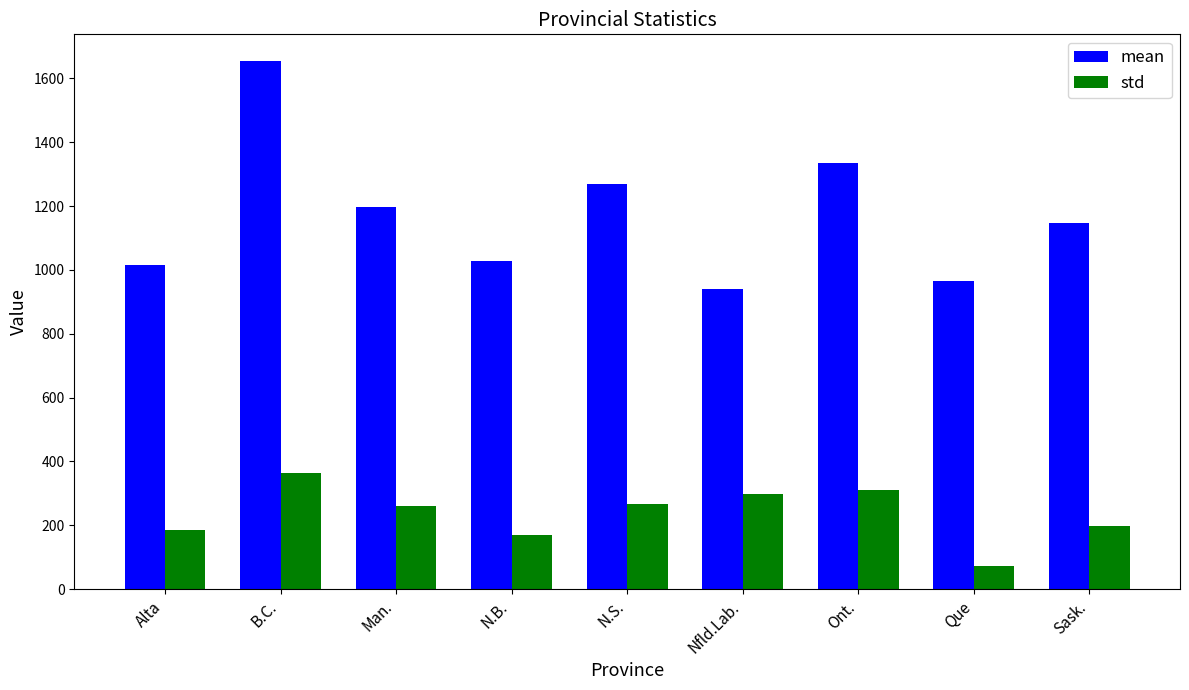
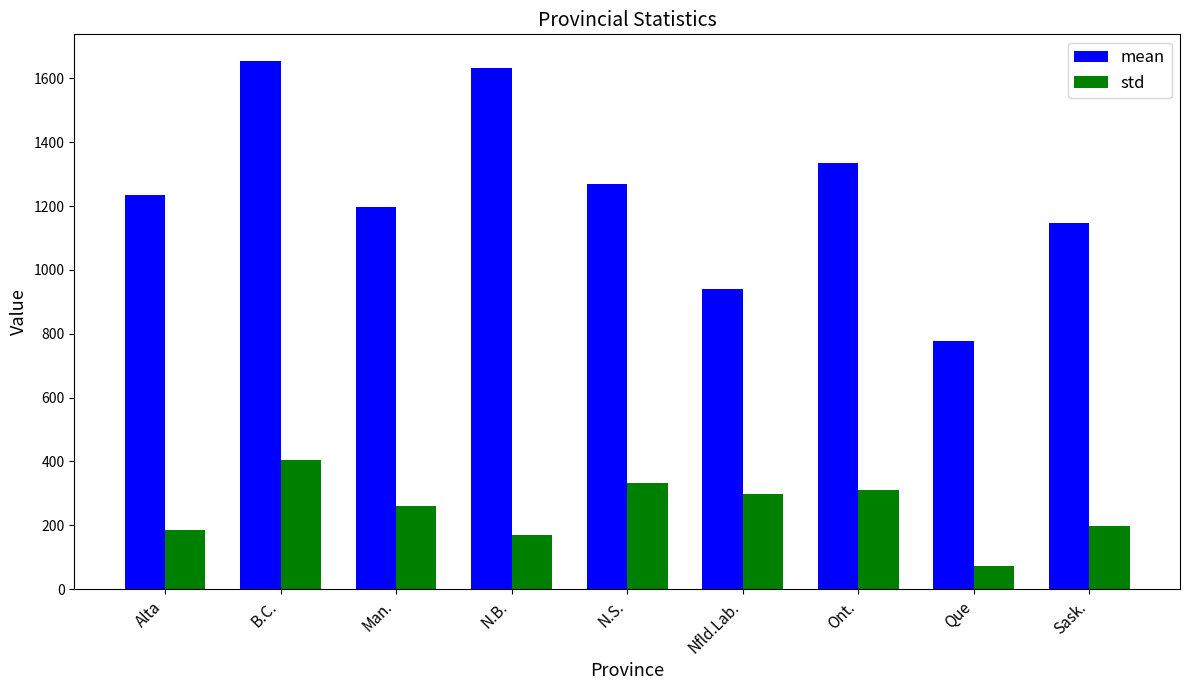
mean, Alta: 1010 -> 1230
std, B.C.: 360 -> 400
mean, N.B.: 1030 -> 1630
std, N.S.: 270 -> 330
mean, Que: 970 -> 780
